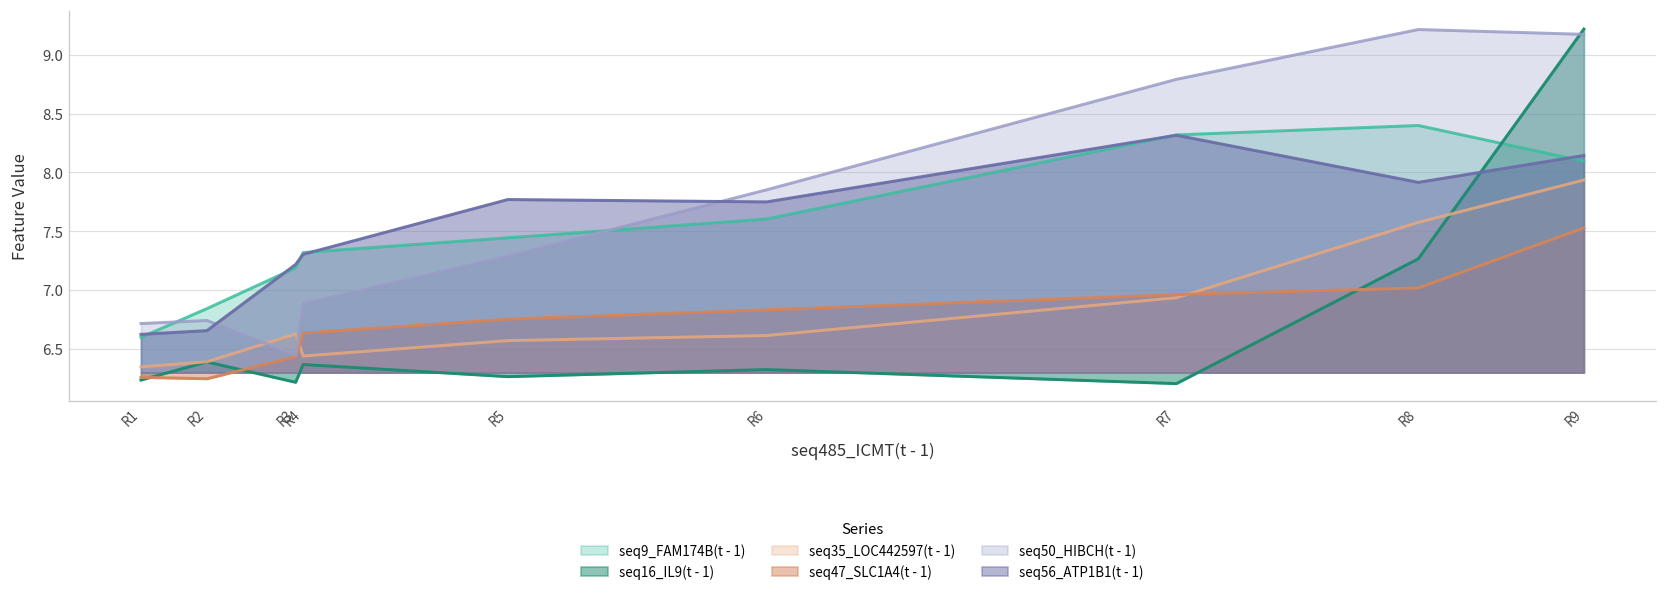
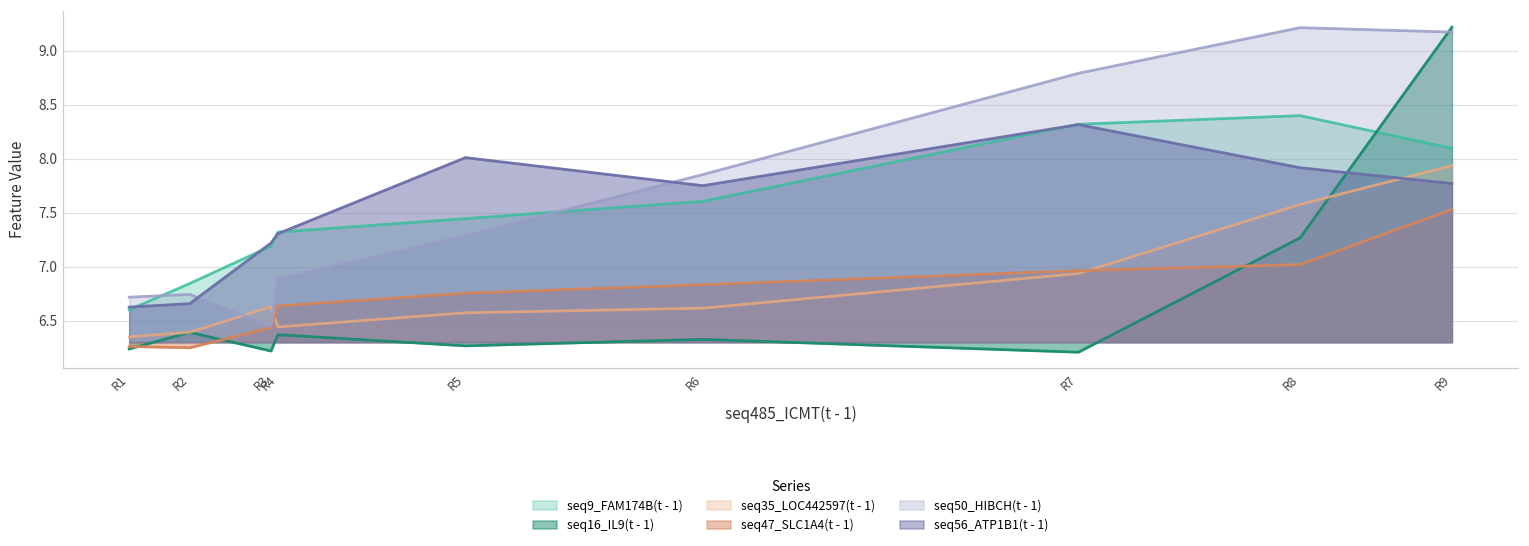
seq56_ATP1B1(t - 1), R5: 7.8 -> 8.0
seq56_ATP1B1(t - 1), R9: 8.1 -> 7.8
